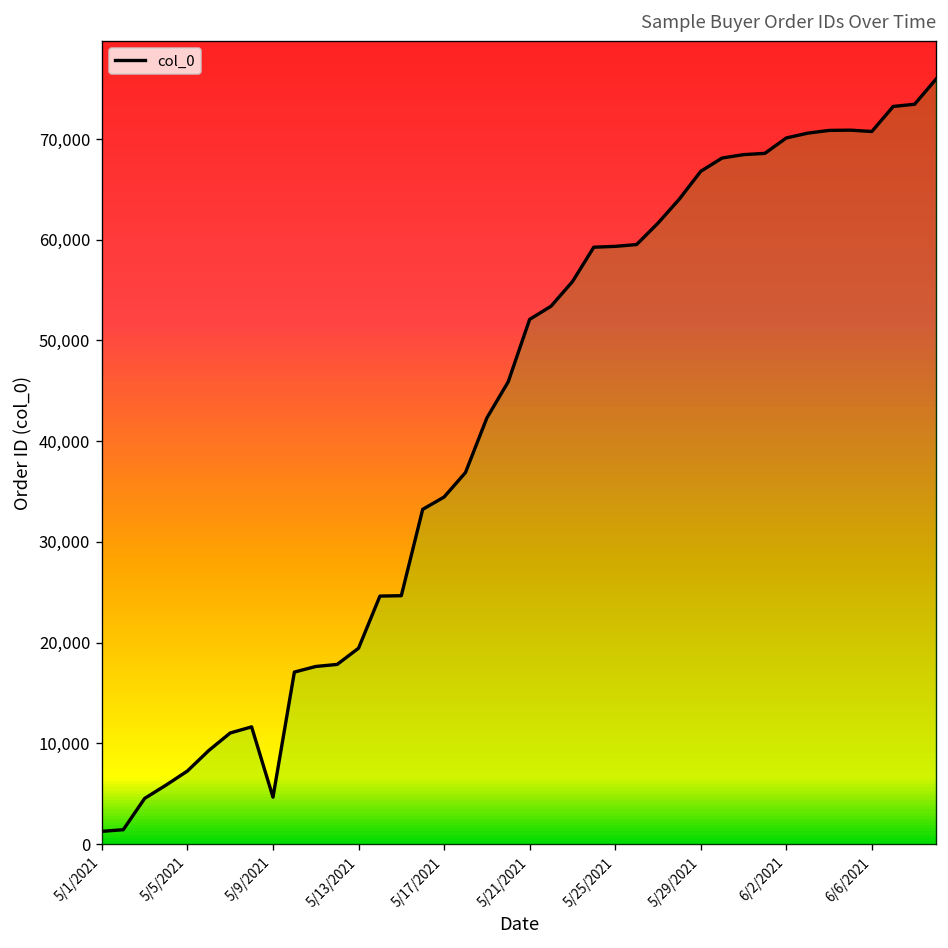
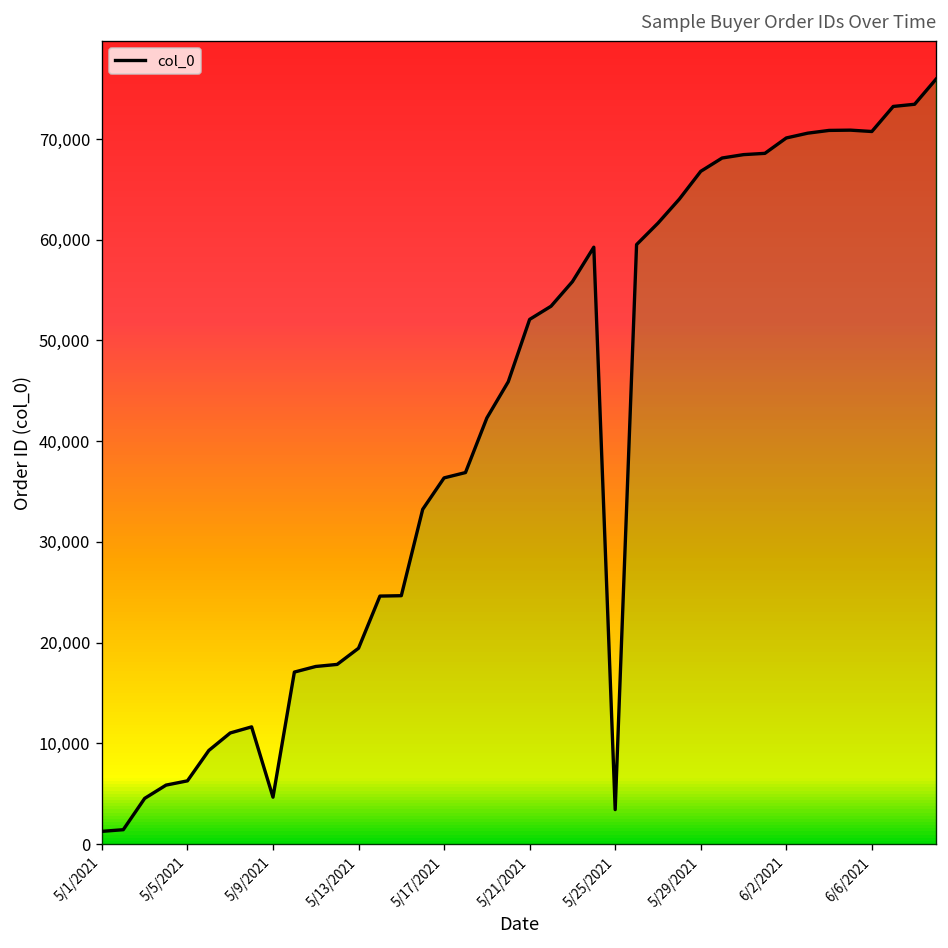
5/5/2021: 7,000 -> 6,000
5/17/2021: 34,000 -> 36,000
5/25/2021: 59,000 -> 3,000
